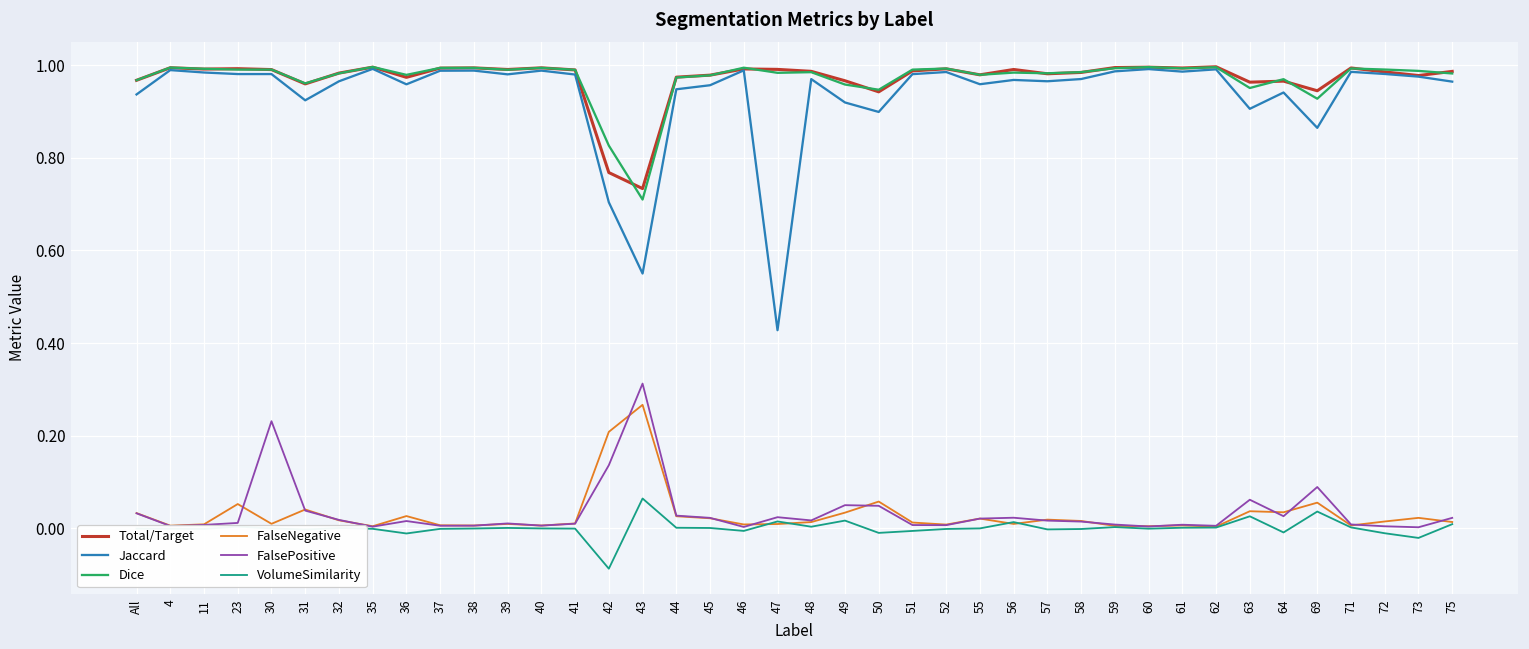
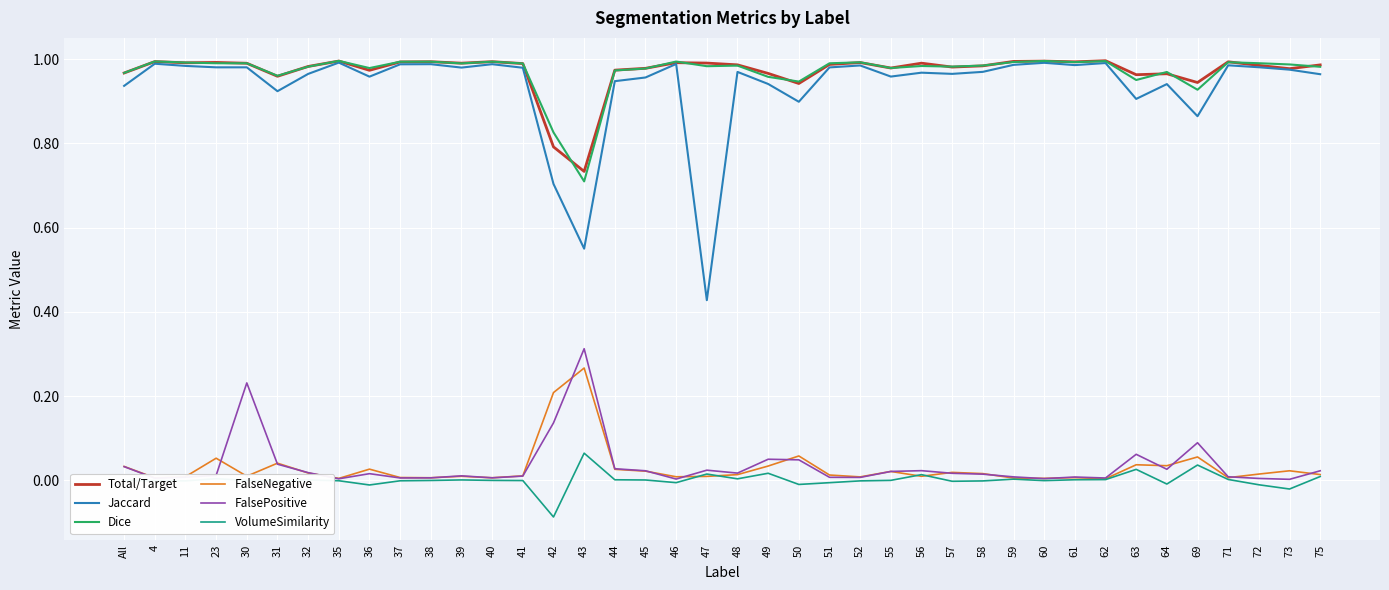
Total/Target, 42: 0.77 -> 0.79
Jaccard, 49: 0.92 -> 0.94
